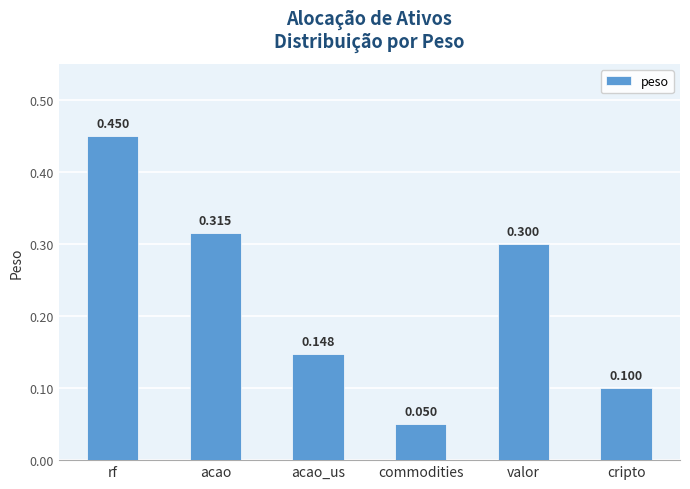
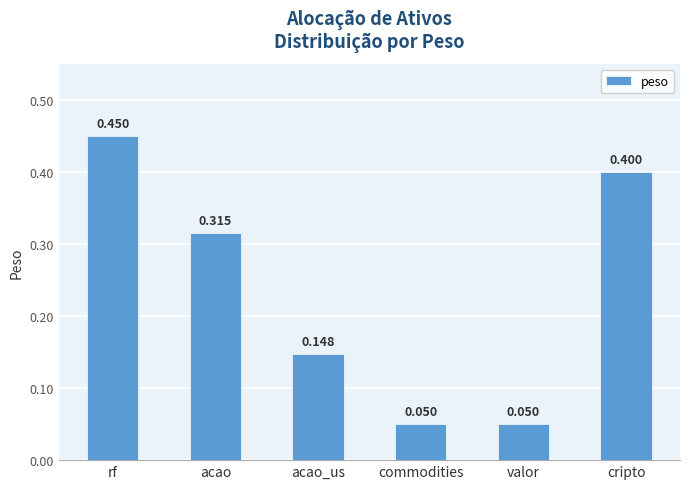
valor: 0.300 -> 0.050
cripto: 0.100 -> 0.400
